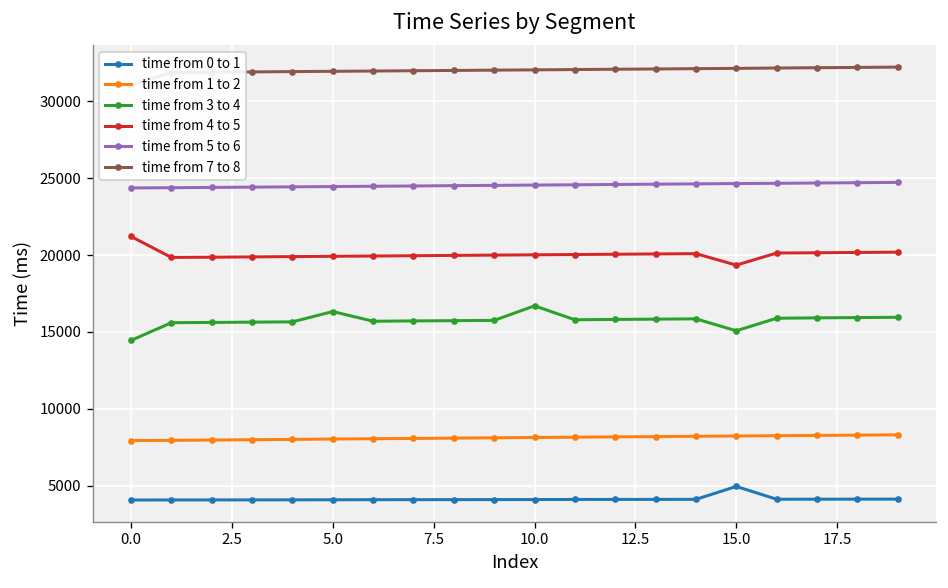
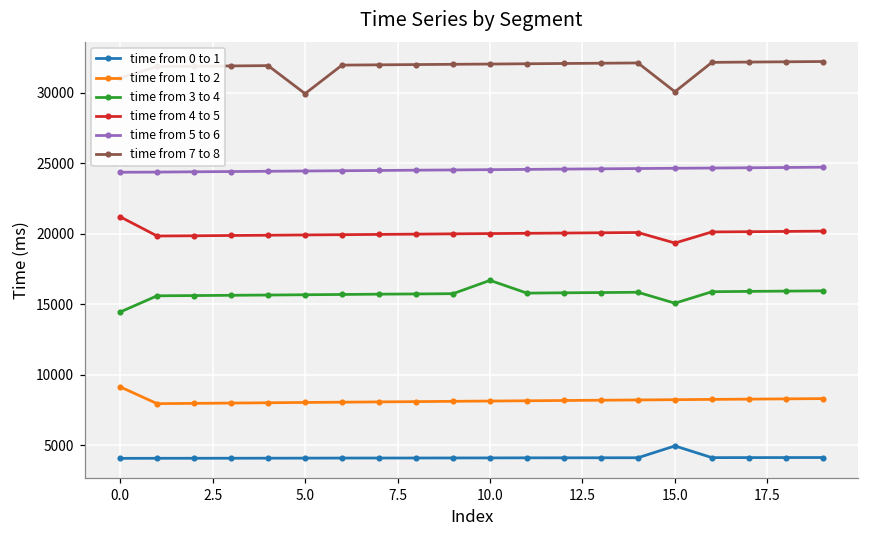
time from 1 to 2, 0.0: 7900 -> 9100
time from 3 to 4, 5.0: 16300 -> 15700
time from 7 to 8, 5.0: 31900 -> 29900
time from 7 to 8, 15.0: 32100 -> 30100
